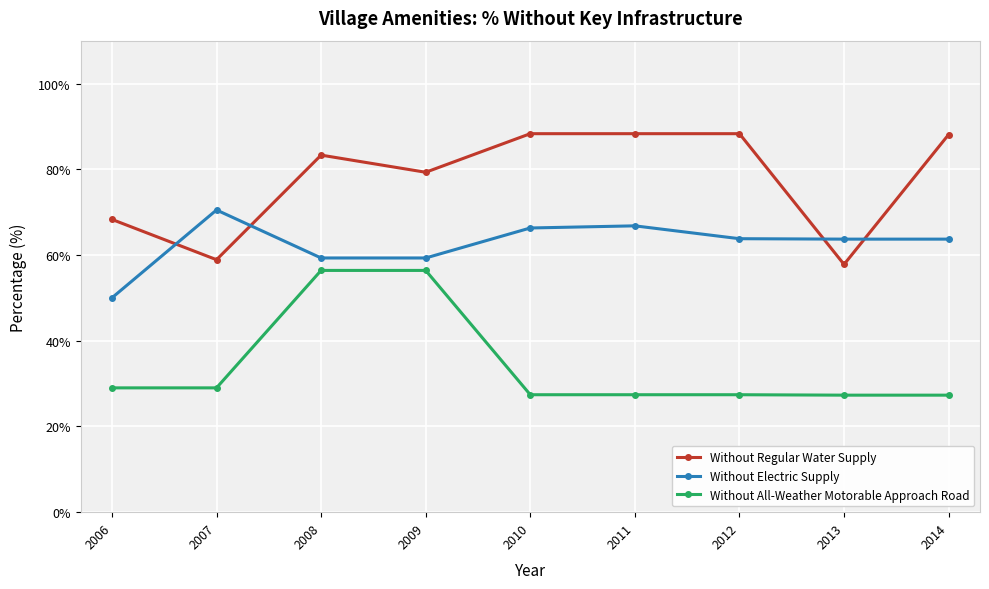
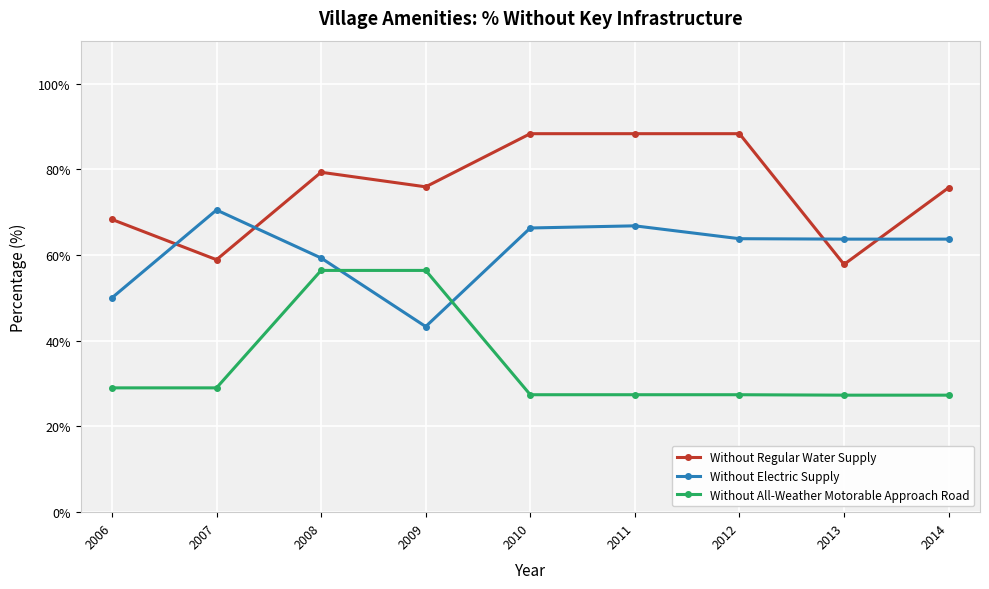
Without Regular Water Supply, 2008: 83% -> 79%
Without Regular Water Supply, 2009: 79% -> 76%
Without Electric Supply, 2009: 59% -> 43%
Without Regular Water Supply, 2014: 88% -> 76%
